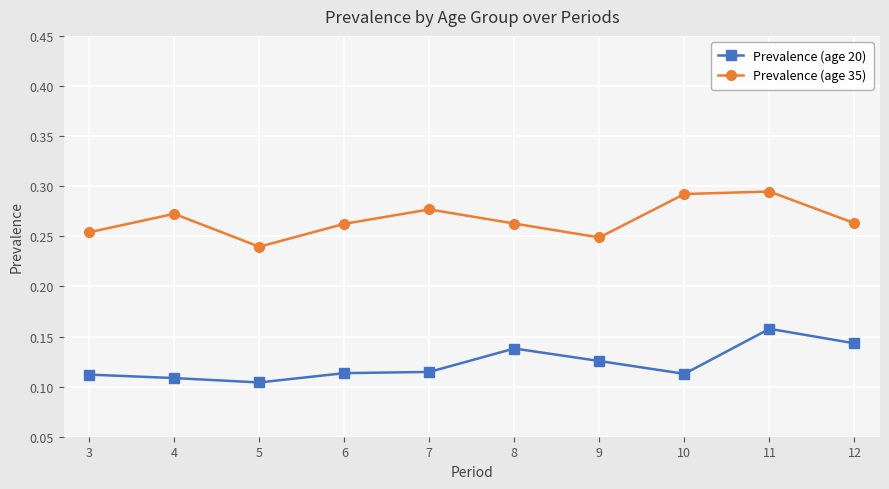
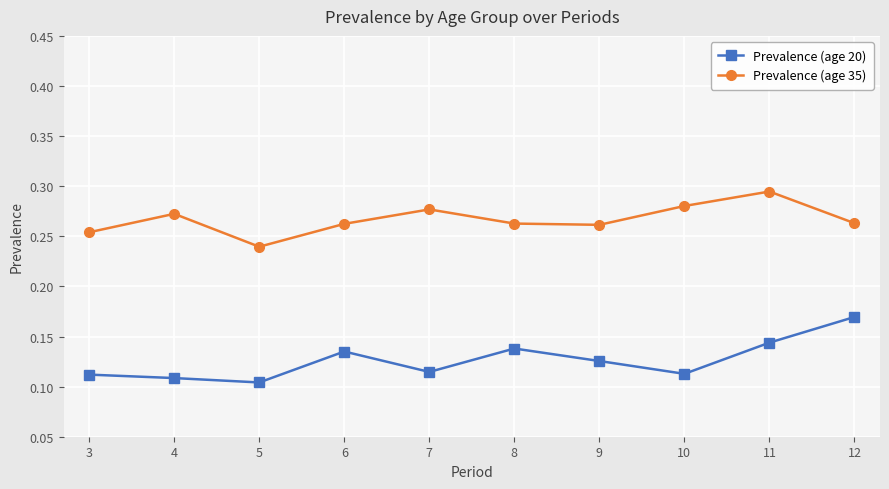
Prevalence (age 20), 6: 0.113 -> 0.135
Prevalence (age 35), 9: 0.249 -> 0.261
Prevalence (age 35), 10: 0.292 -> 0.280
Prevalence (age 20), 11: 0.158 -> 0.144
Prevalence (age 20), 12: 0.143 -> 0.169
